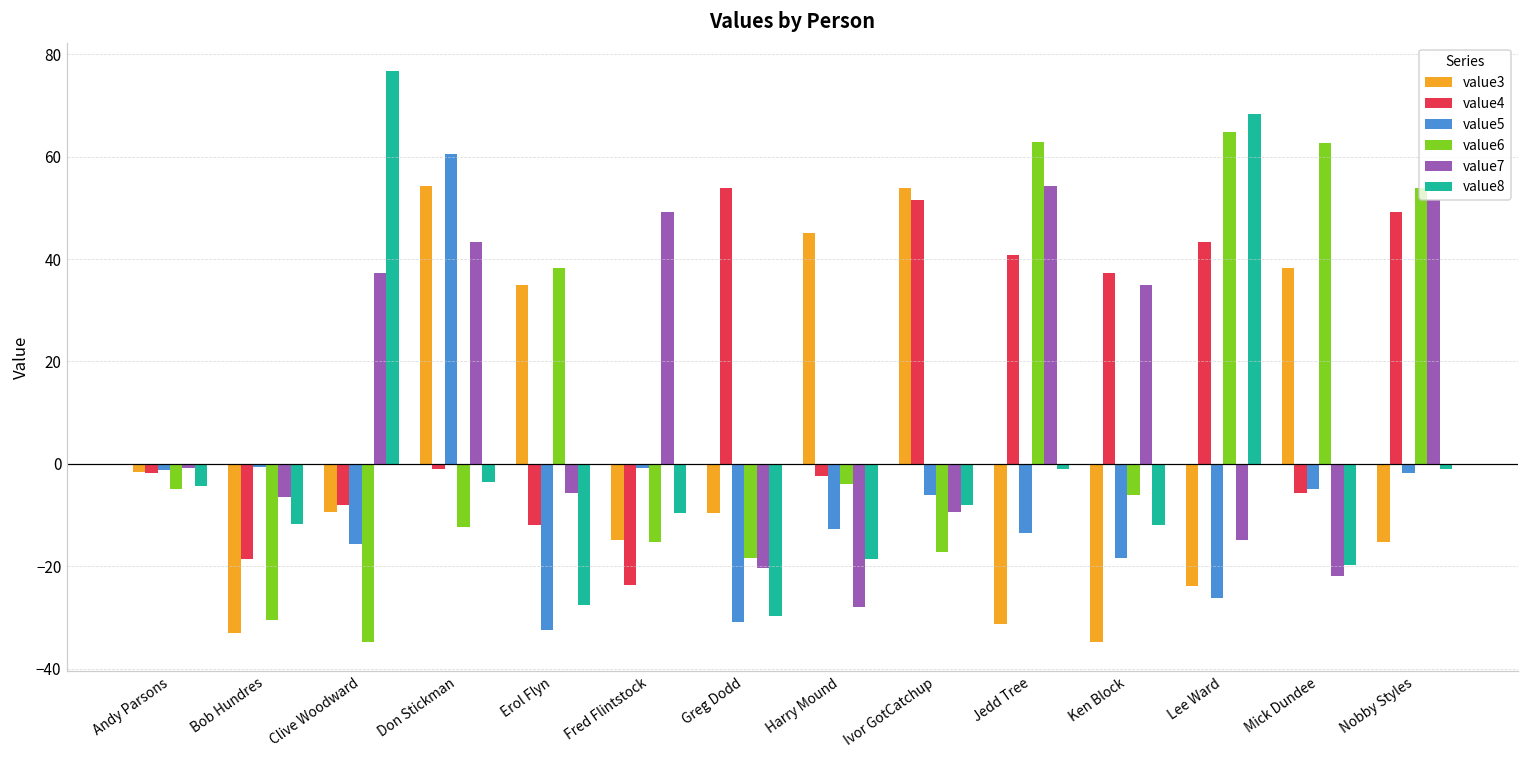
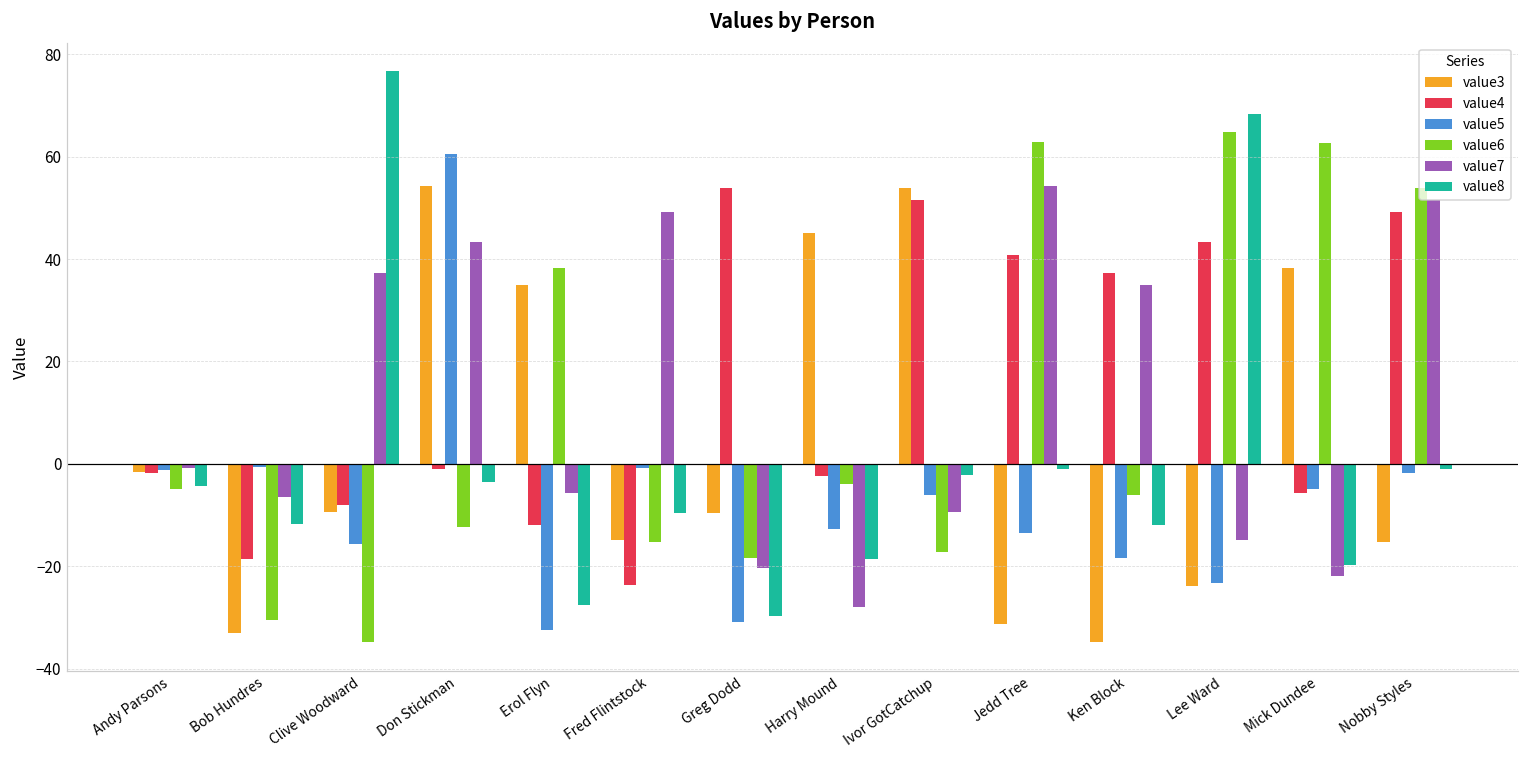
value8, Ivor GotCatchup: -8 -> -2
value5, Lee Ward: -26 -> -23
